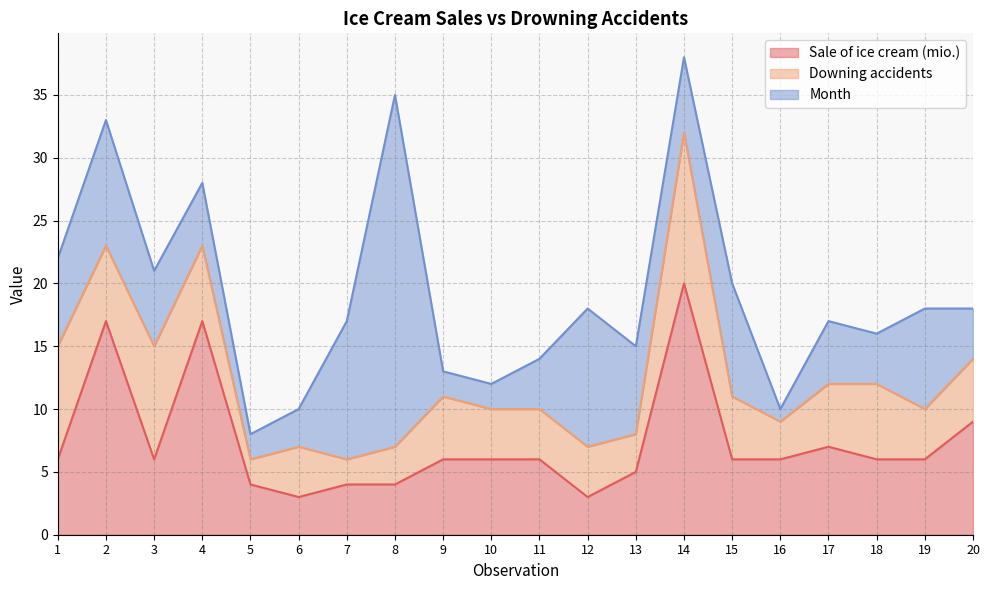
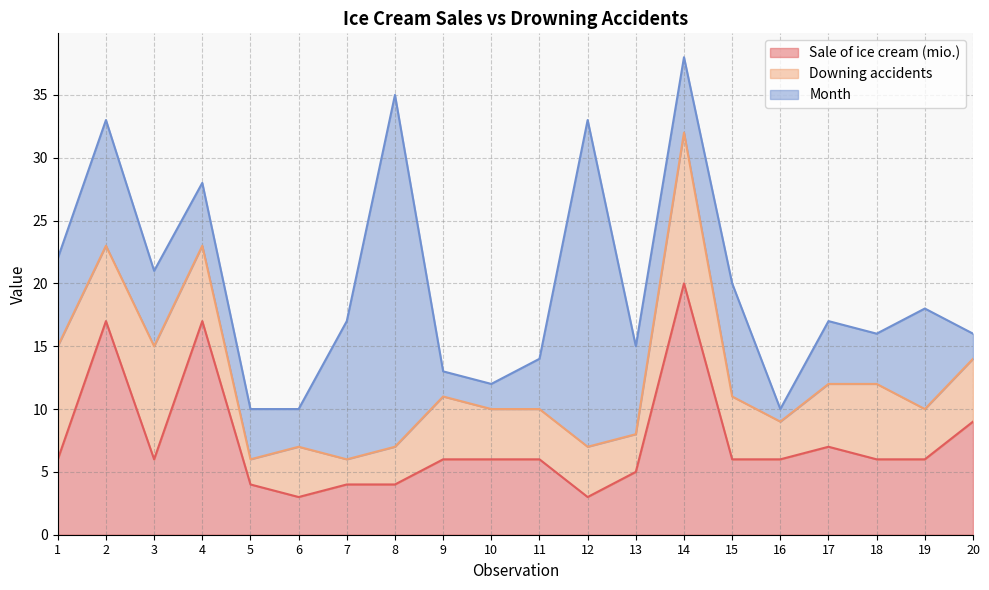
Month, 5: 2 -> 4
Month, 12: 11 -> 26
Month, 20: 4 -> 2
